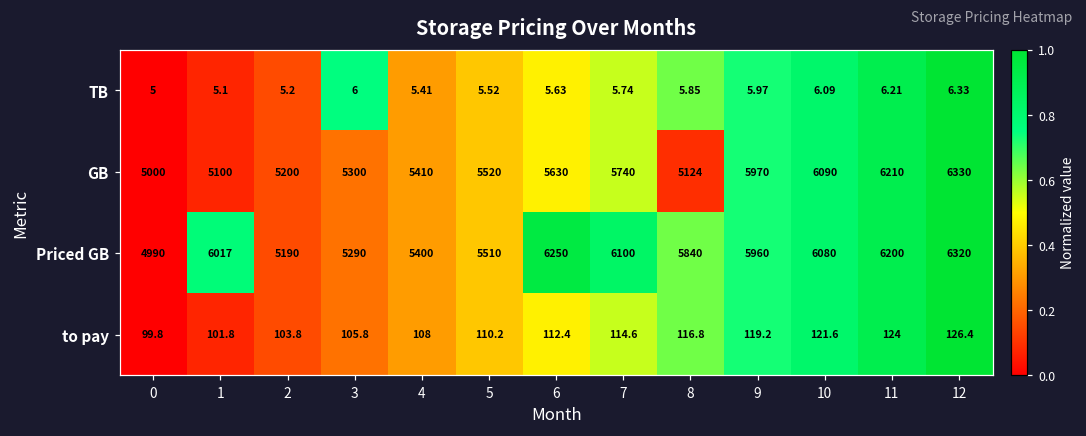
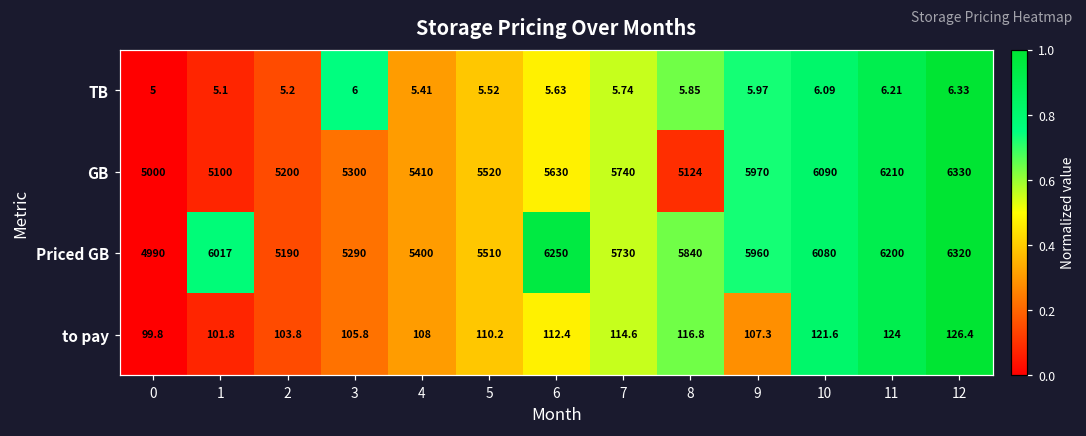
Priced GB, 7: 6100 -> 5730
to pay, 9: 119.2 -> 107.3
